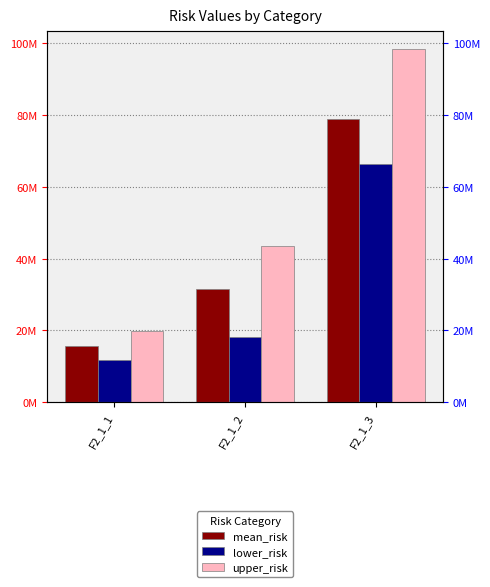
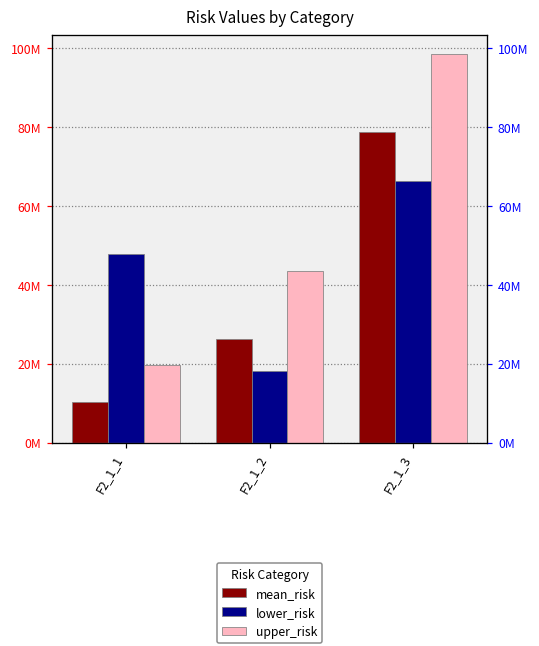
mean_risk, F2_1_1: 16000000 -> 10000000
lower_risk, F2_1_1: 12000000 -> 48000000
mean_risk, F2_1_2: 32000000 -> 26000000
